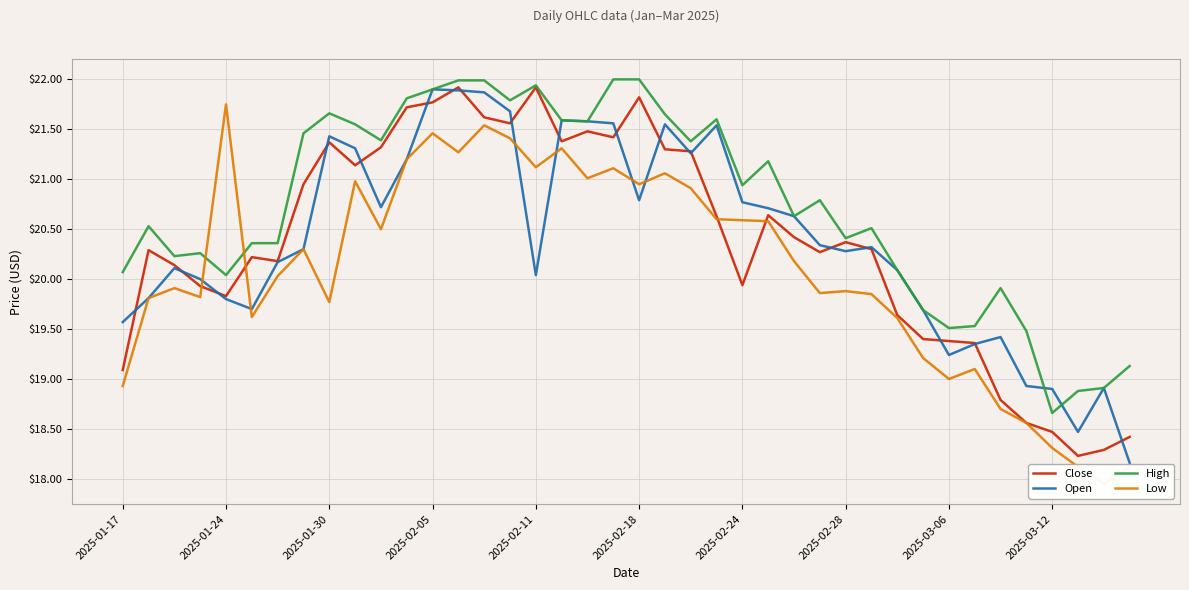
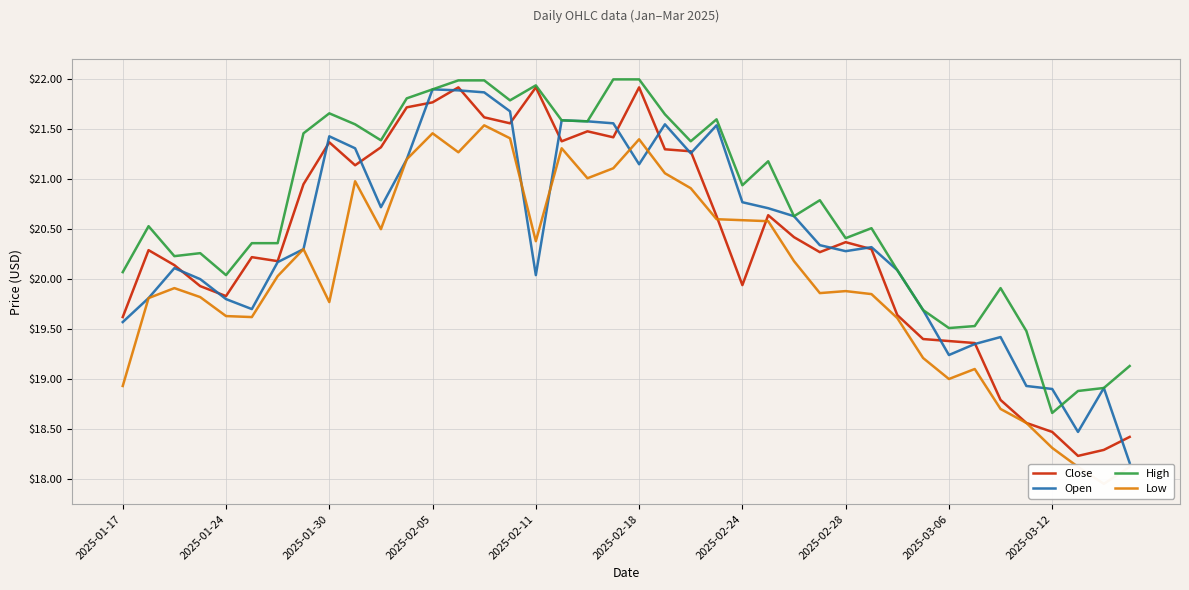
Close, 2025-01-17: $19.1 -> $19.6
Low, 2025-01-24: $21.8 -> $19.6
Low, 2025-02-11: $21.1 -> $20.4
Close, 2025-02-18: $21.8 -> $21.9
Open, 2025-02-18: $20.8 -> $21.2
Low, 2025-02-18: $21.0 -> $21.4
